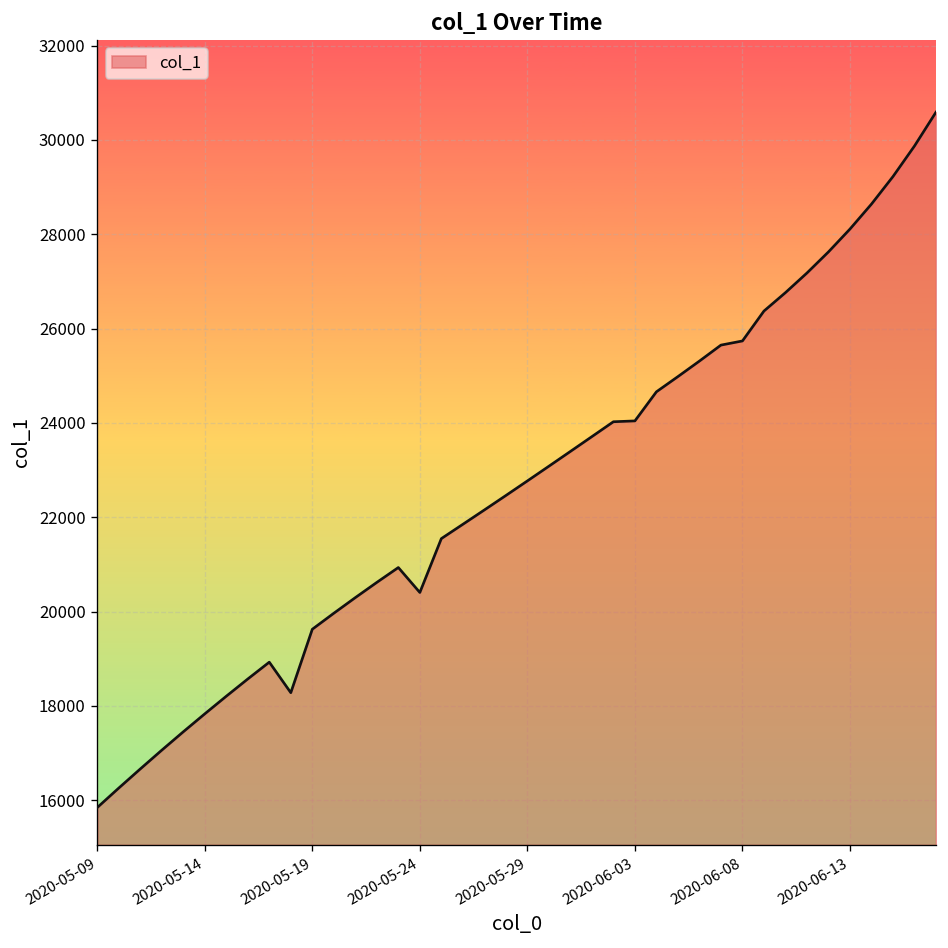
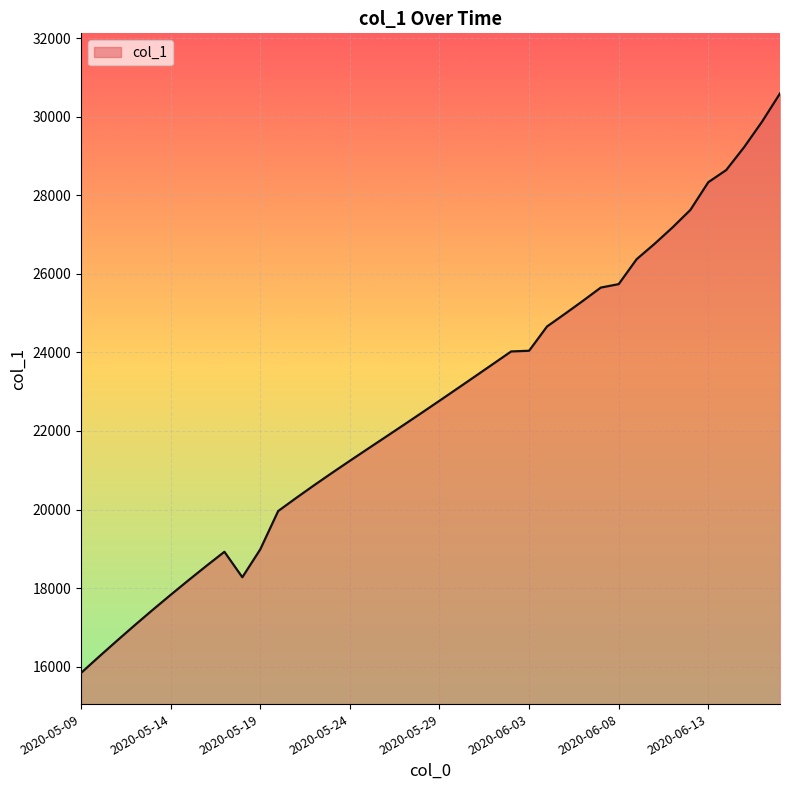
2020-05-19: 19600 -> 19000
2020-05-24: 20400 -> 21200
2020-06-13: 28100 -> 28300
